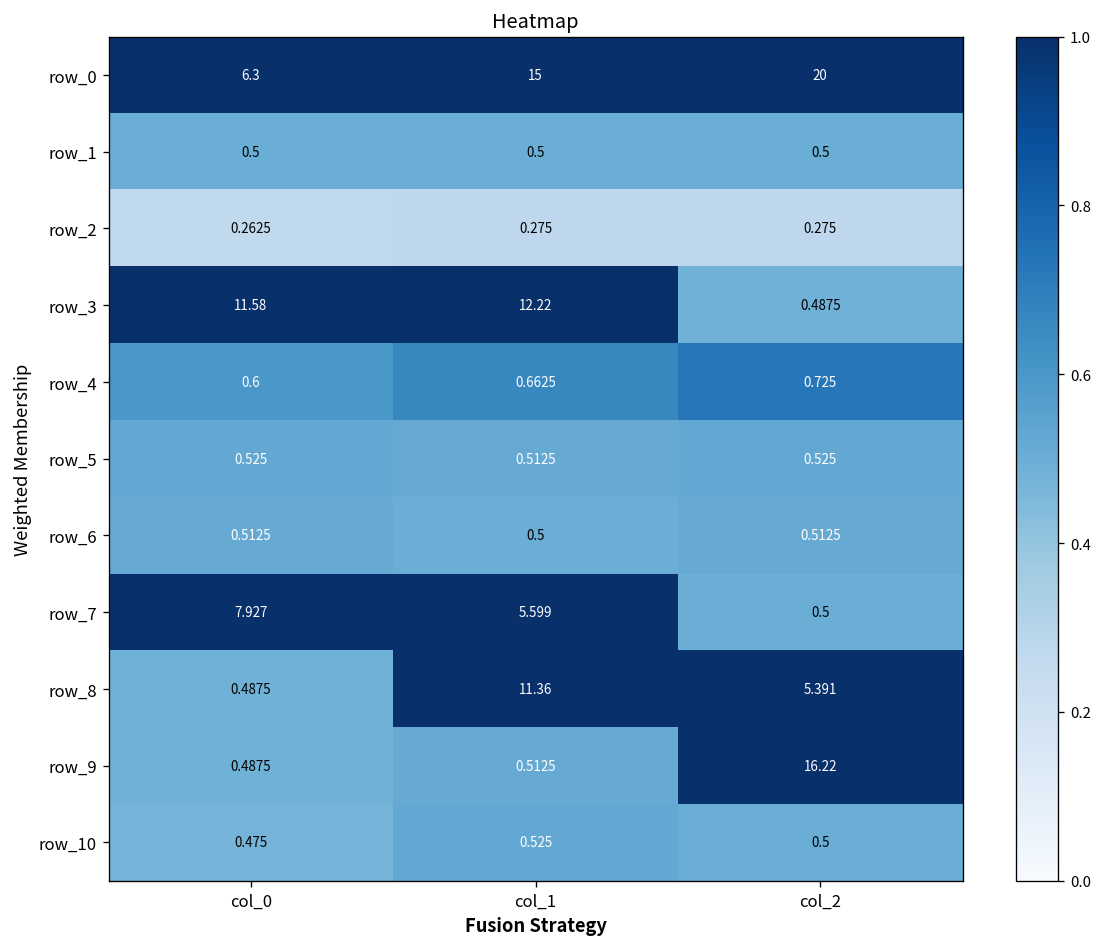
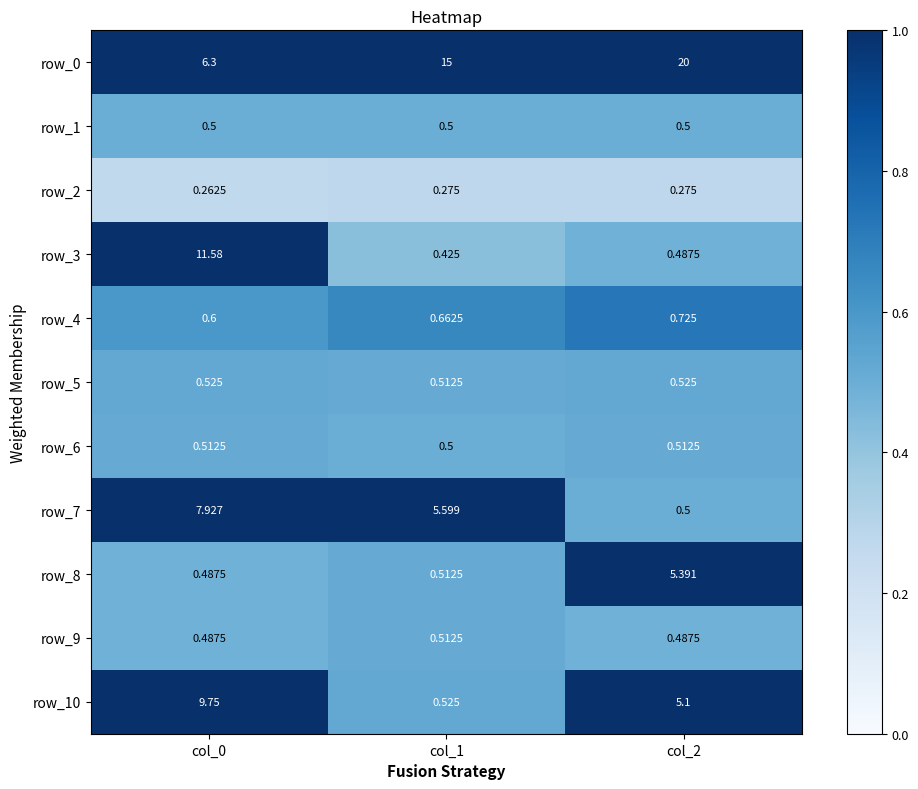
row_3, col_1: 12.22 -> 0.425
row_8, col_1: 11.36 -> 0.5125
row_9, col_2: 16.22 -> 0.4875
row_10, col_0: 0.475 -> 9.75
row_10, col_2: 0.5 -> 5.1
